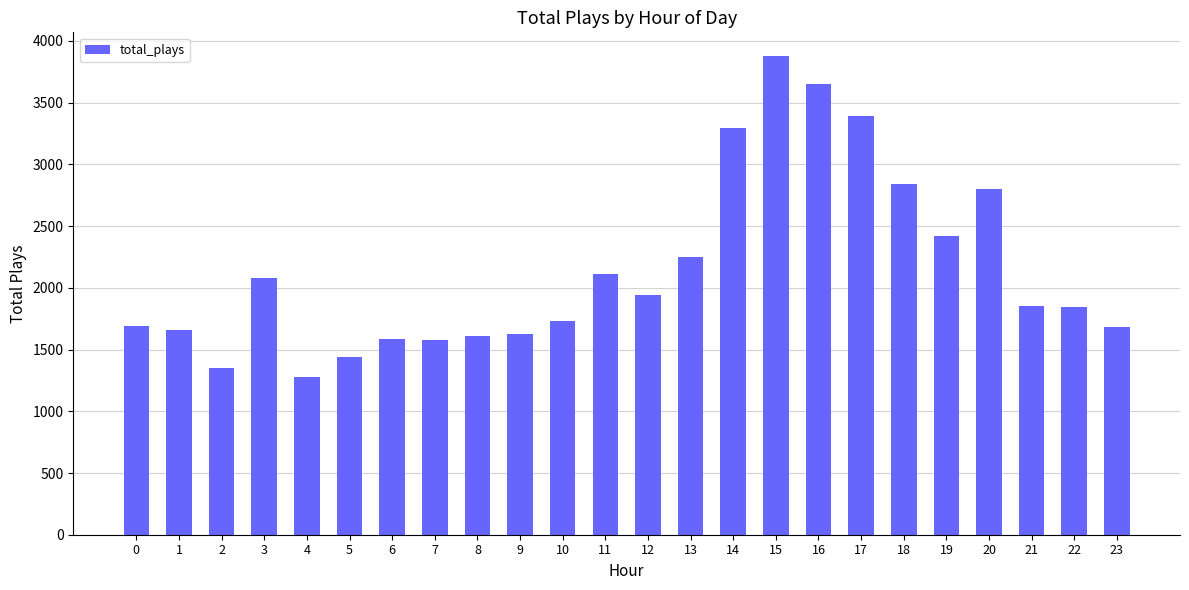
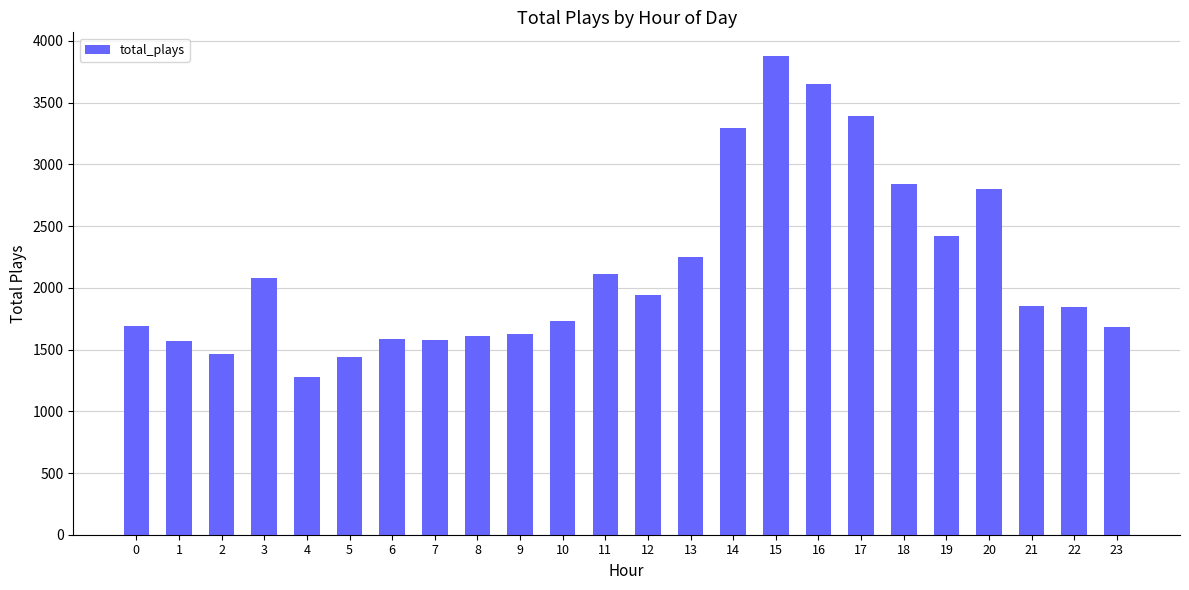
1: 1660 -> 1570
2: 1350 -> 1470
